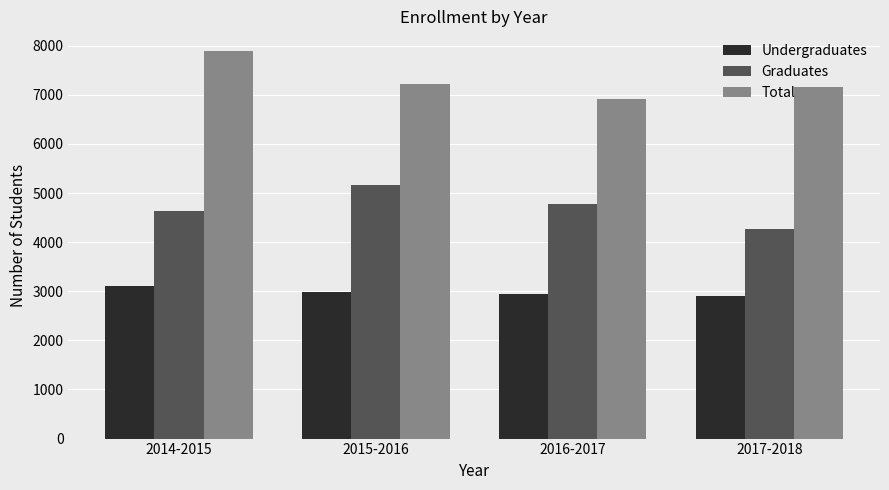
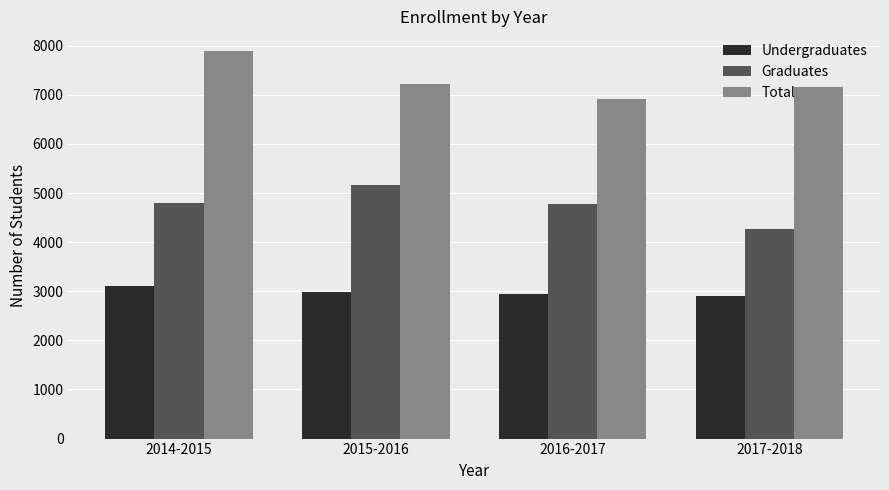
Graduates, 2014-2015: 4600 -> 4800
